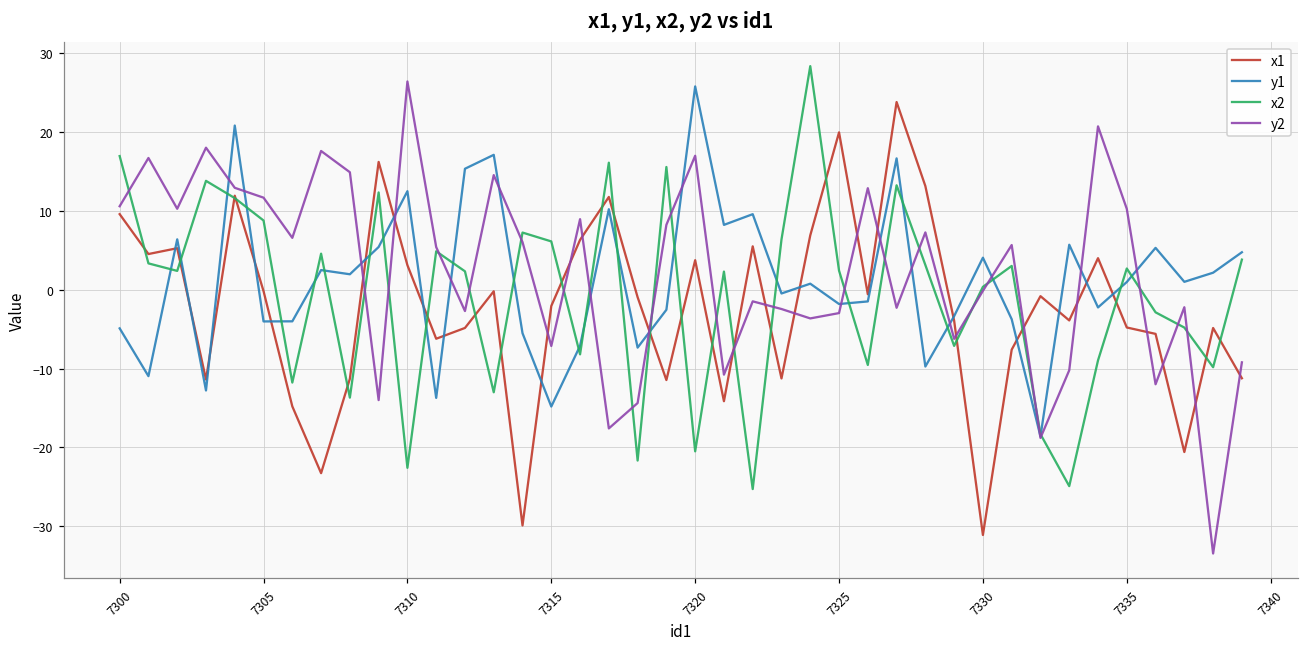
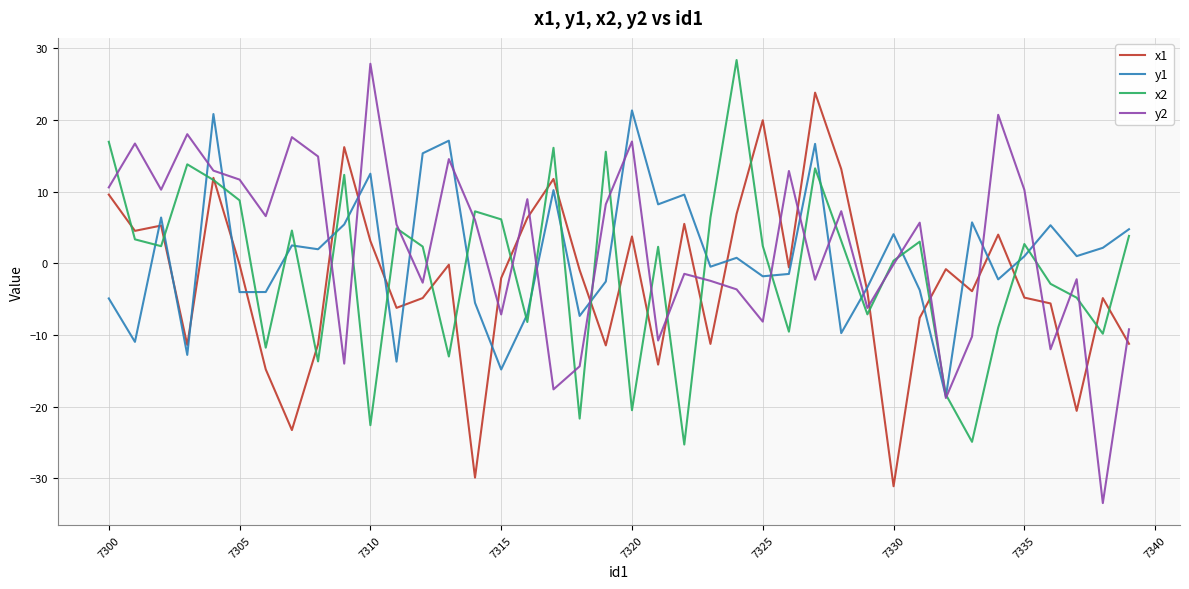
y2, 7310: 26 -> 28
y1, 7320: 26 -> 21
y2, 7325: -3 -> -8
